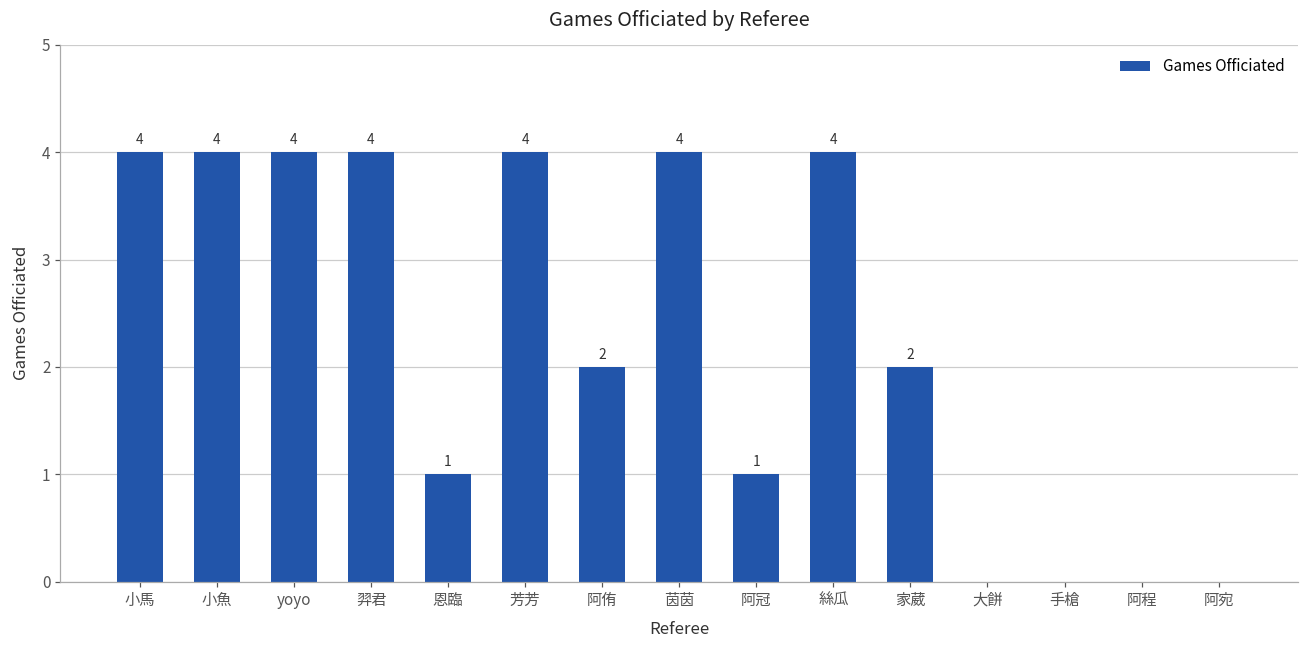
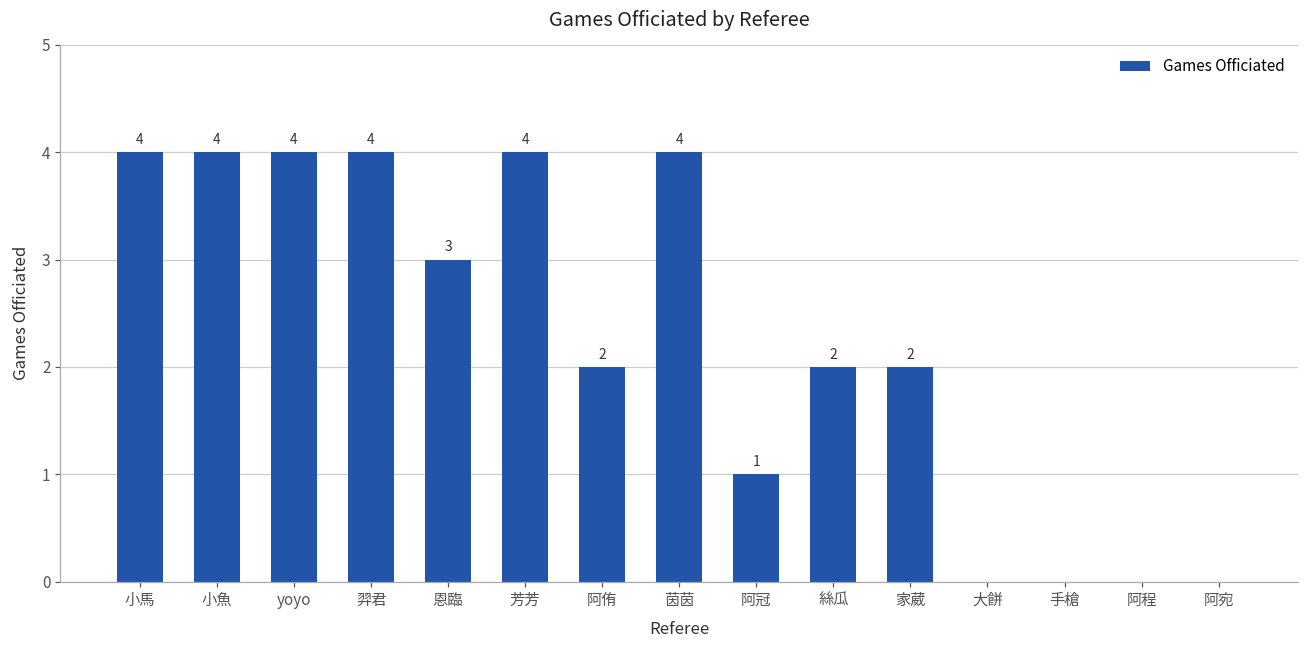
恩臨: 1 -> 3
絲瓜: 4 -> 2
